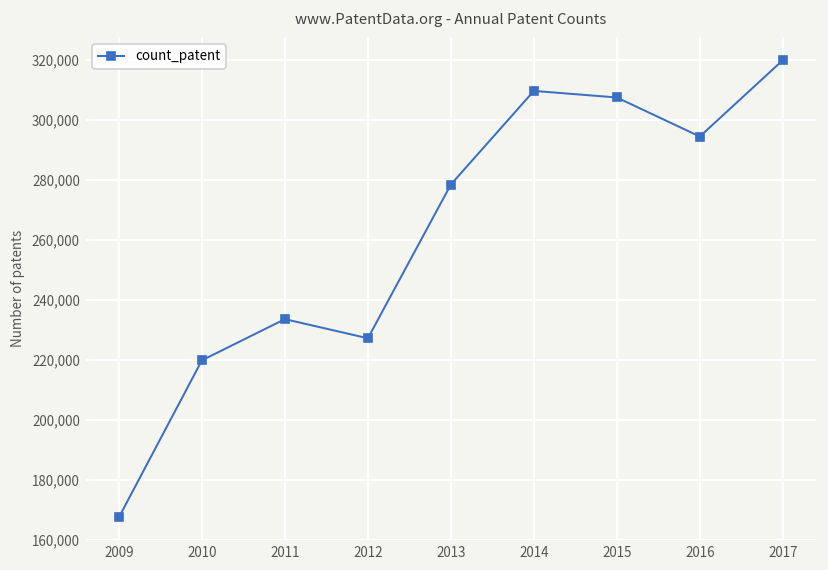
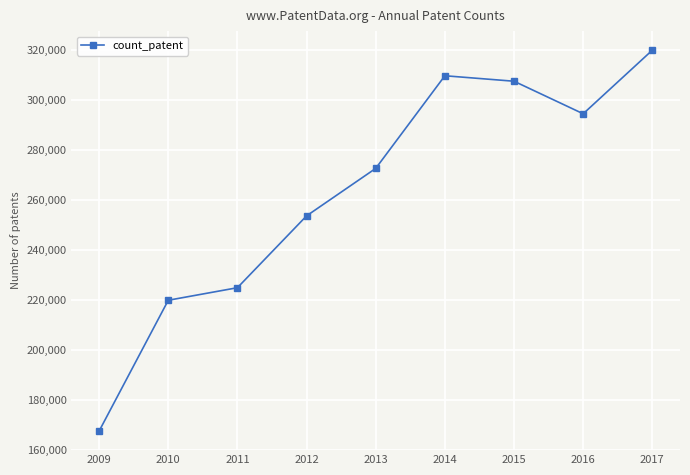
2011: 234,000 -> 225,000
2012: 227,000 -> 254,000
2013: 279,000 -> 273,000
